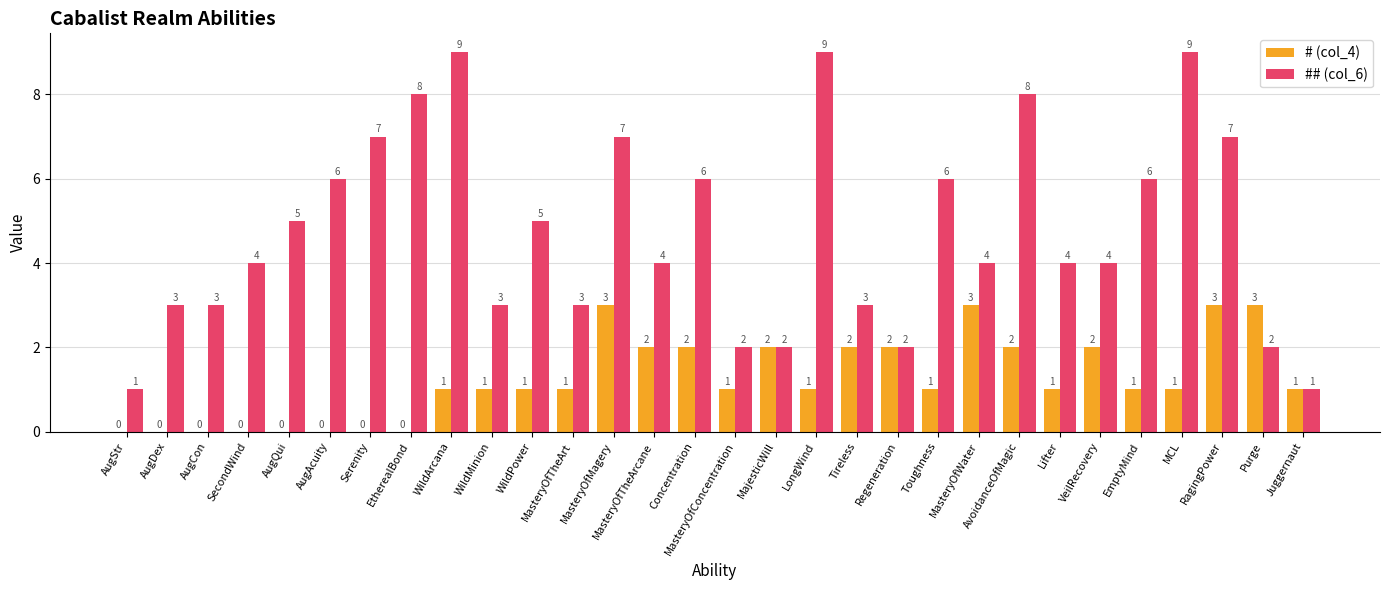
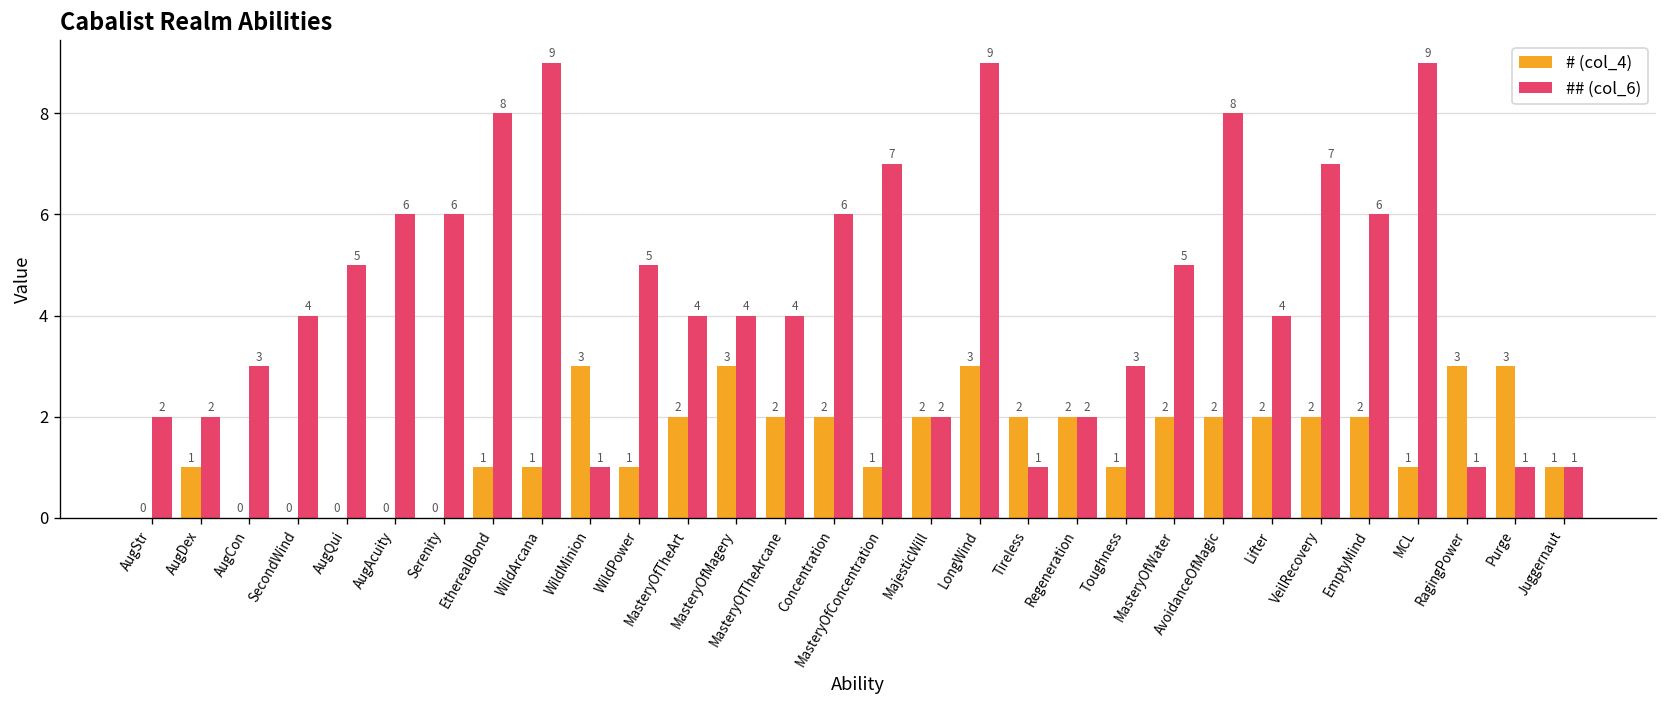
## (col_6), AugStr: 1 -> 2
# (col_4), AugDex: 0 -> 1
## (col_6), AugDex: 3 -> 2
## (col_6), Serenity: 7 -> 6
# (col_4), EtherealBond: 0 -> 1
# (col_4), WildMinion: 1 -> 3
## (col_6), WildMinion: 3 -> 1
# (col_4), MasteryOfTheArt: 1 -> 2
## (col_6), MasteryOfTheArt: 3 -> 4
## (col_6), MasteryOfMagery: 7 -> 4
## (col_6), MasteryOfConcentration: 2 -> 7
# (col_4), LongWind: 1 -> 3
## (col_6), Tireless: 3 -> 1
## (col_6), Toughness: 6 -> 3
# (col_4), MasteryOfWater: 3 -> 2
## (col_6), MasteryOfWater: 4 -> 5
# (col_4), Lifter: 1 -> 2
## (col_6), VeilRecovery: 4 -> 7
# (col_4), EmptyMind: 1 -> 2
## (col_6), RagingPower: 7 -> 1
## (col_6), Purge: 2 -> 1
